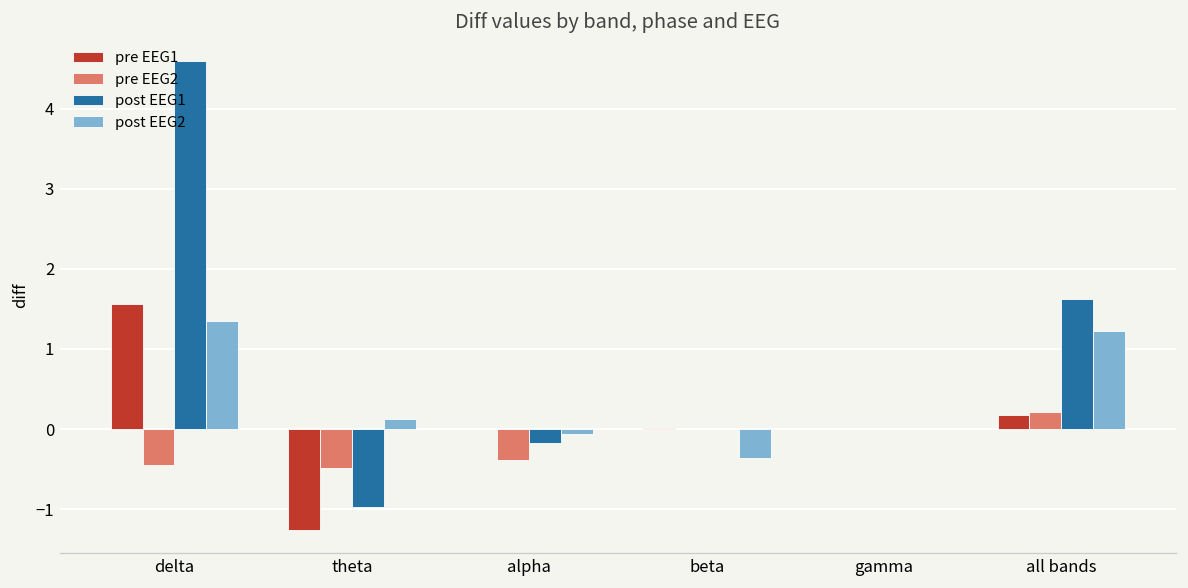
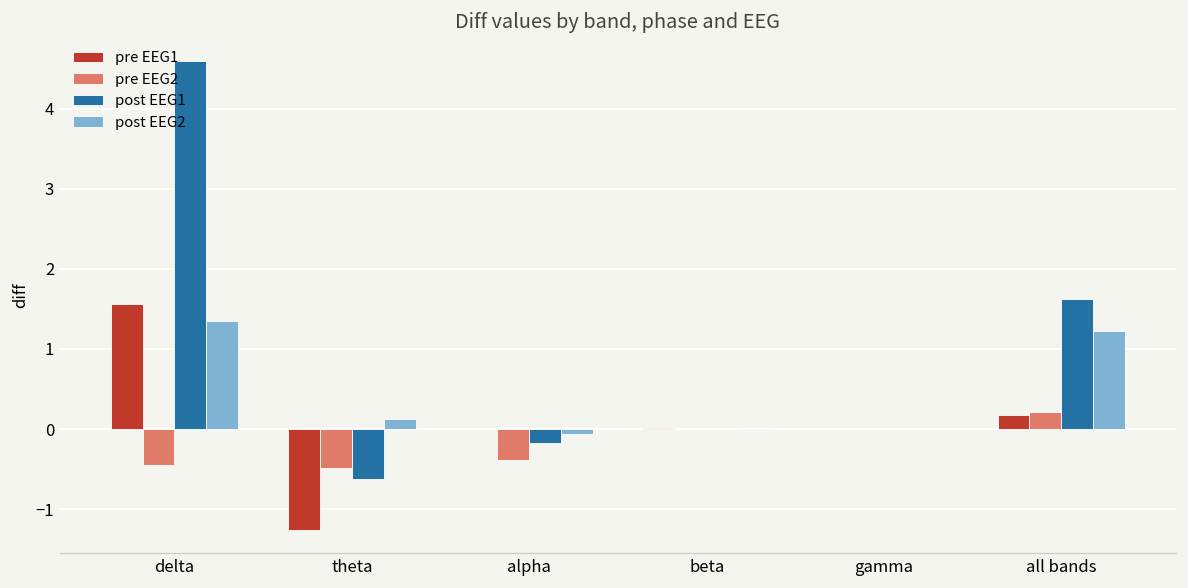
post EEG1, theta: -1.0 -> -0.6
post EEG2, beta: -0.4 -> 0.0
